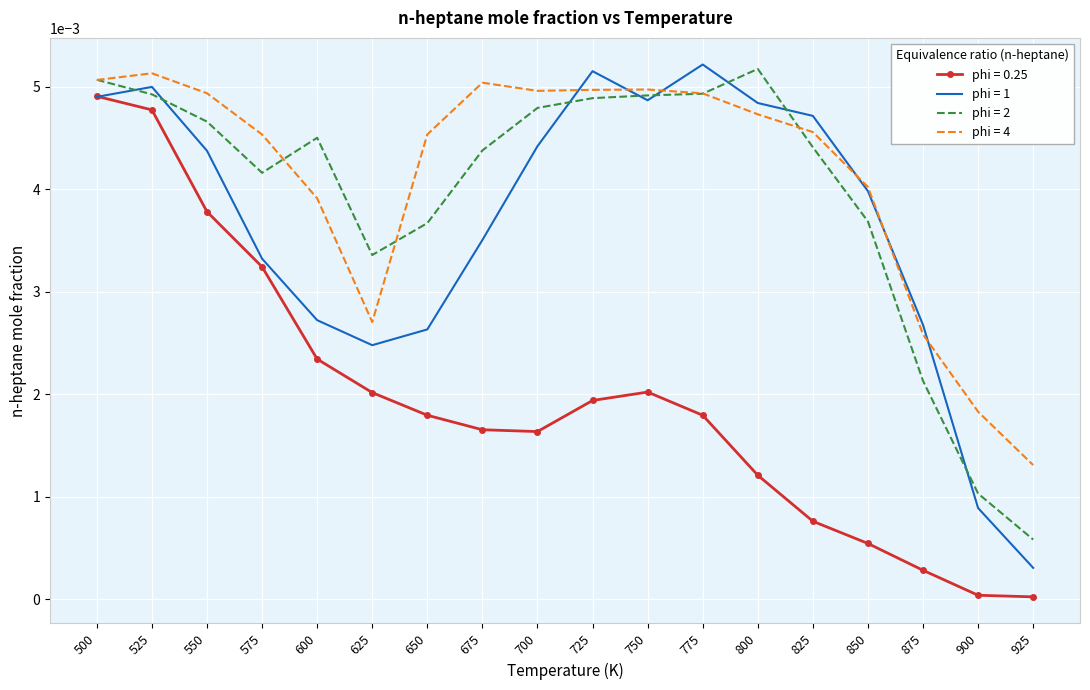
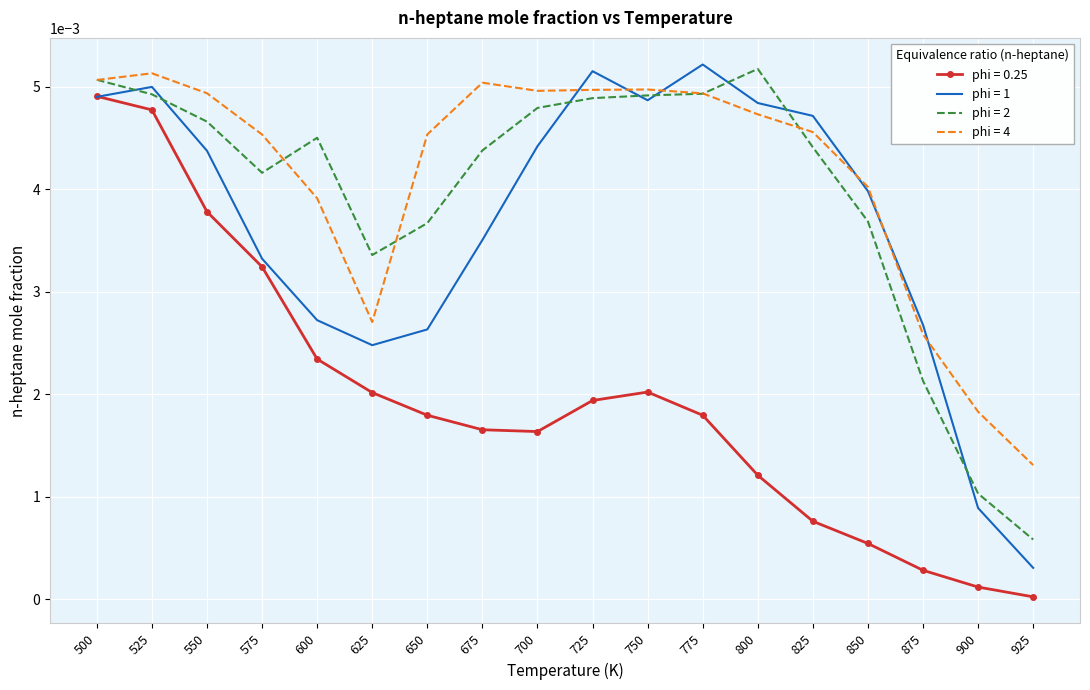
phi = 0.25, 900: 0.00004 -> 0.00012
